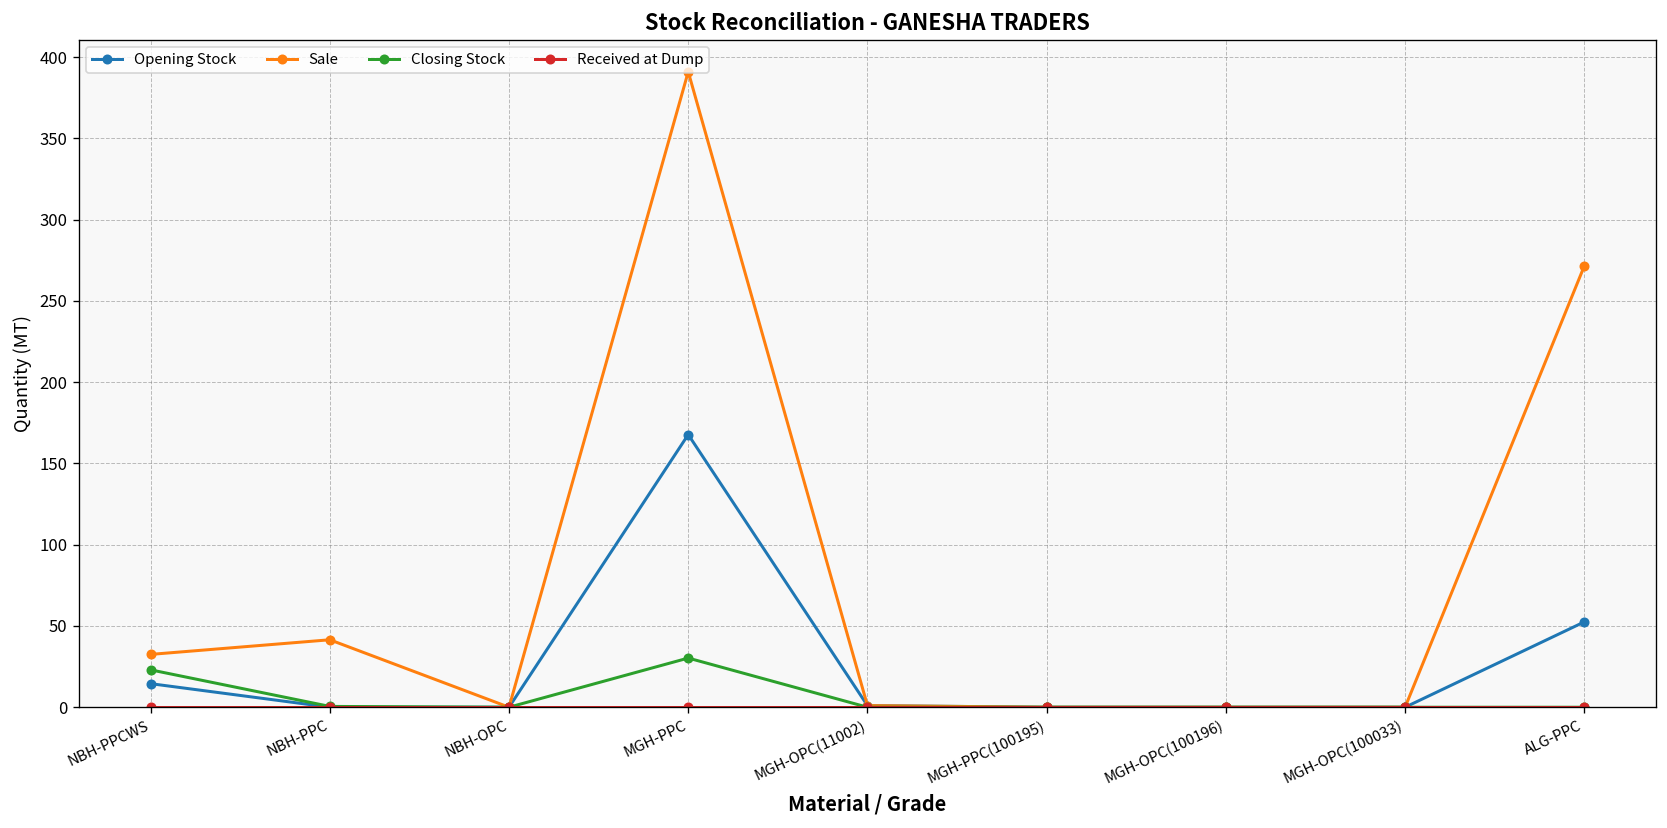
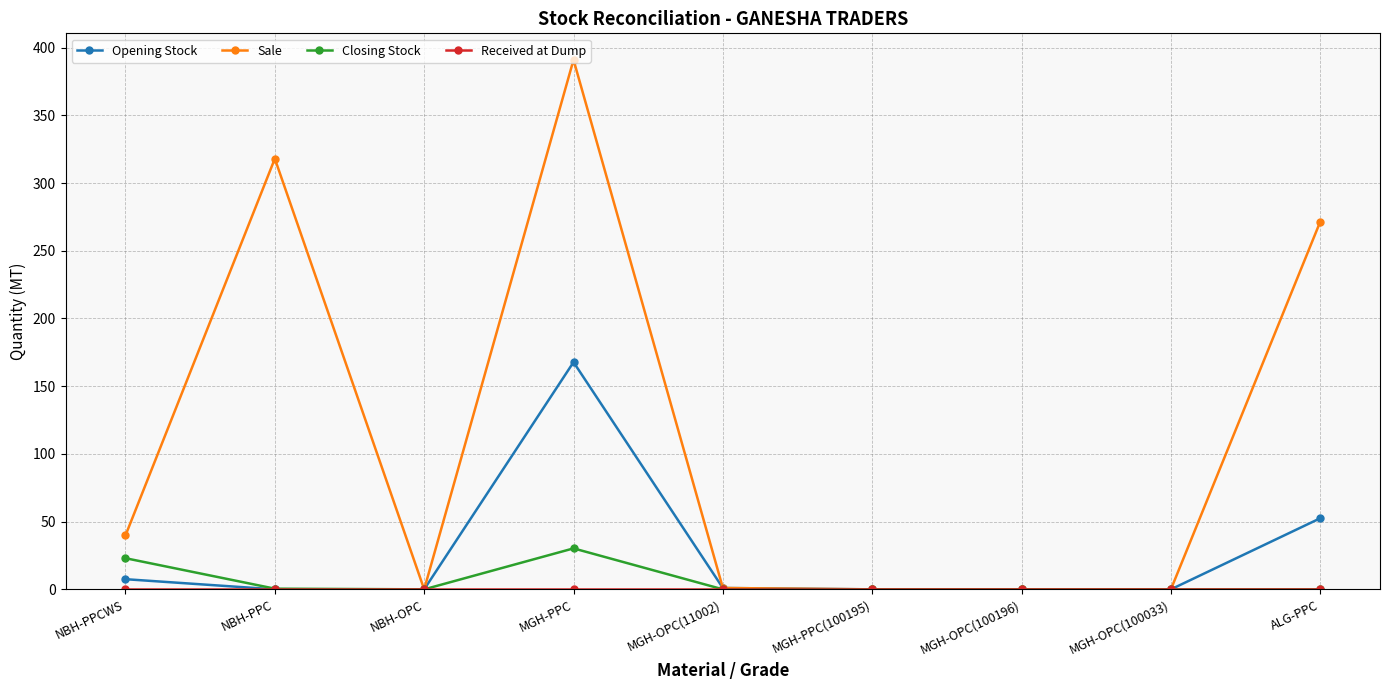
Opening Stock, NBH-PPCWS: 15 -> 8
Sale, NBH-PPCWS: 33 -> 40
Sale, NBH-PPC: 42 -> 318
